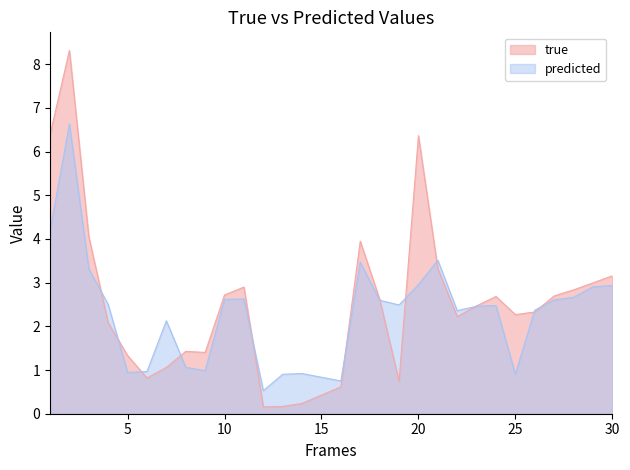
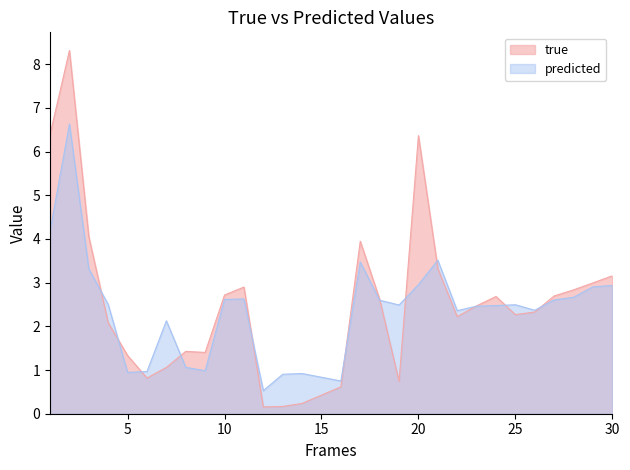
predicted, 25: 0.9 -> 2.5
